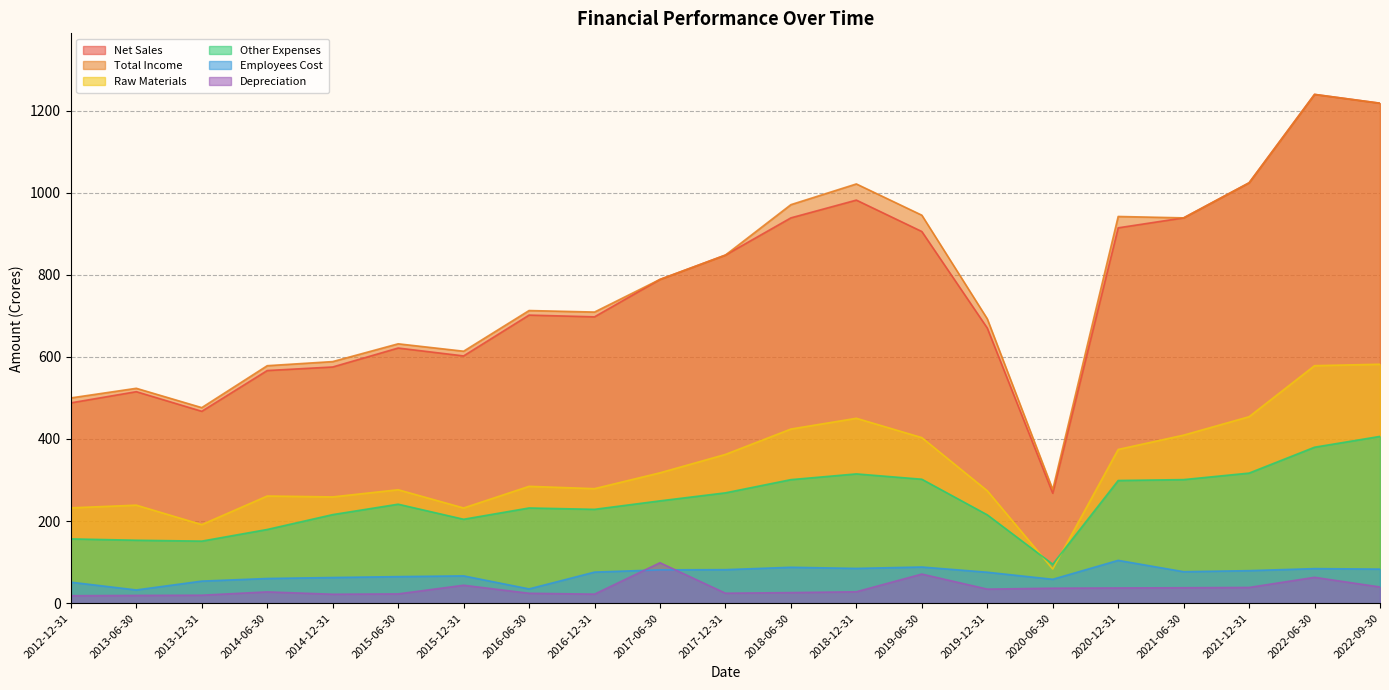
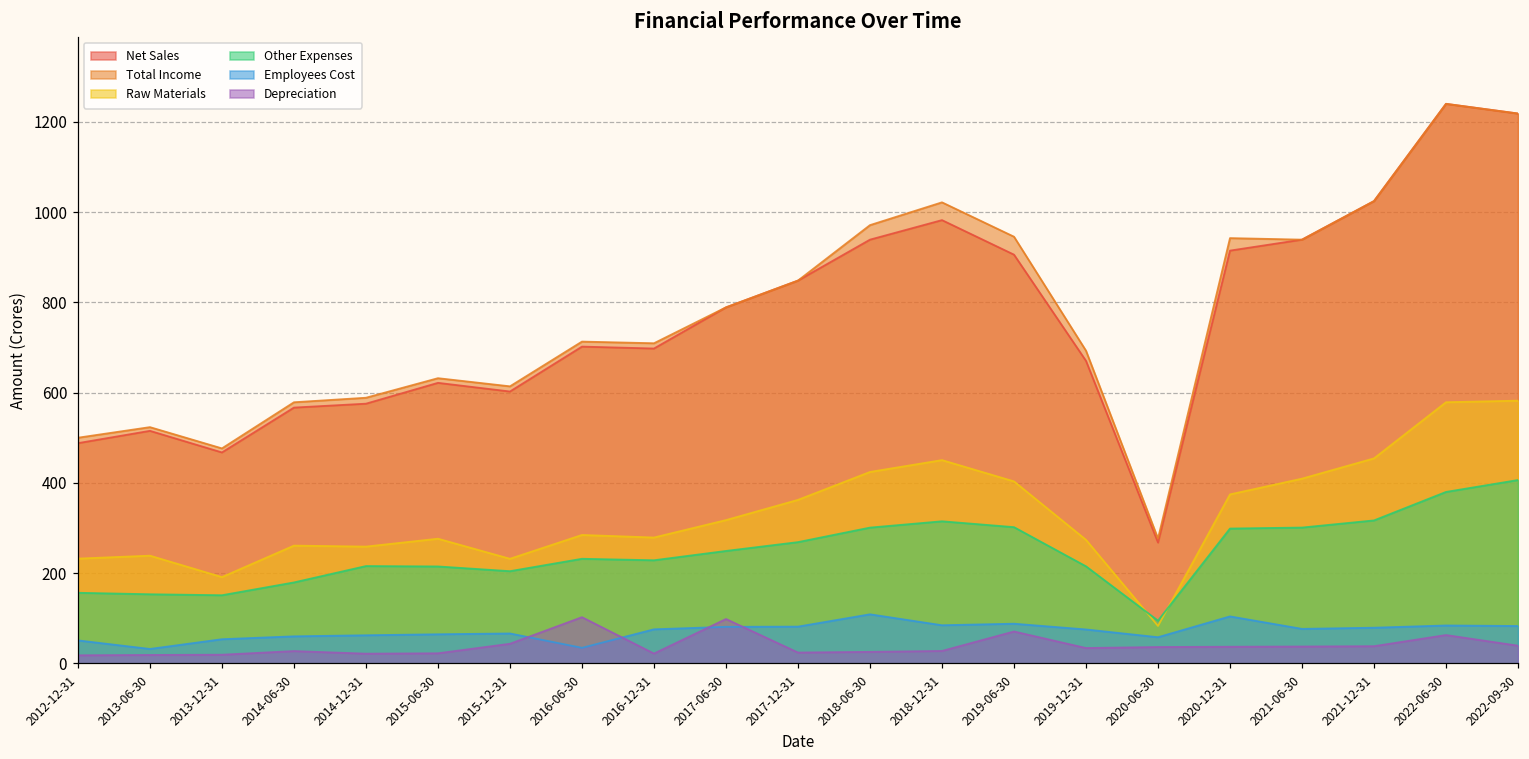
Other Expenses, 2015-06-30: 240 -> 210
Depreciation, 2016-06-30: 20 -> 100
Employees Cost, 2018-06-30: 90 -> 110
